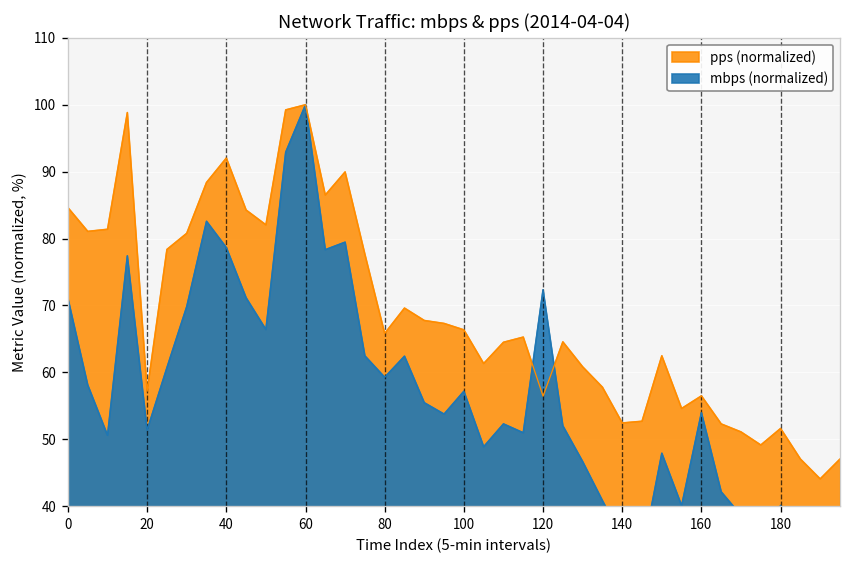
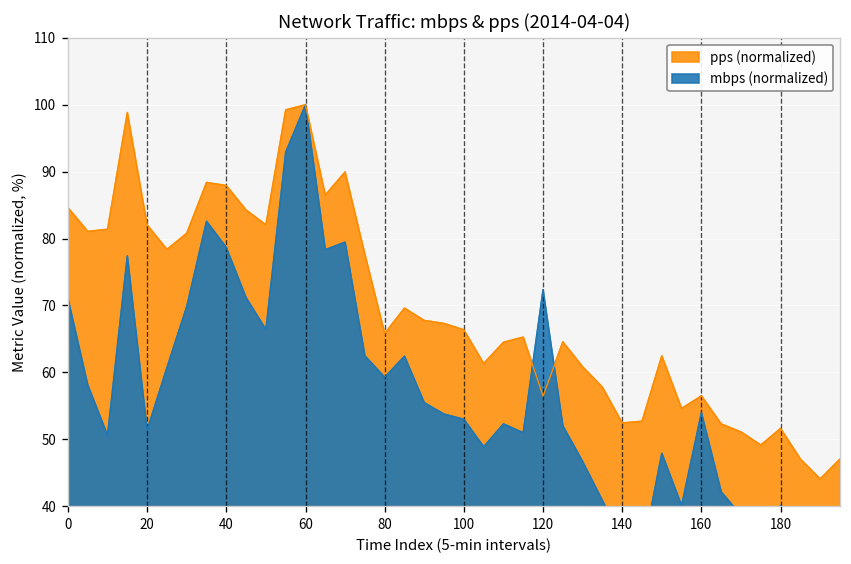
pps (normalized), 20: 57 -> 82
pps (normalized), 40: 92 -> 88
mbps (normalized), 100: 57 -> 53
